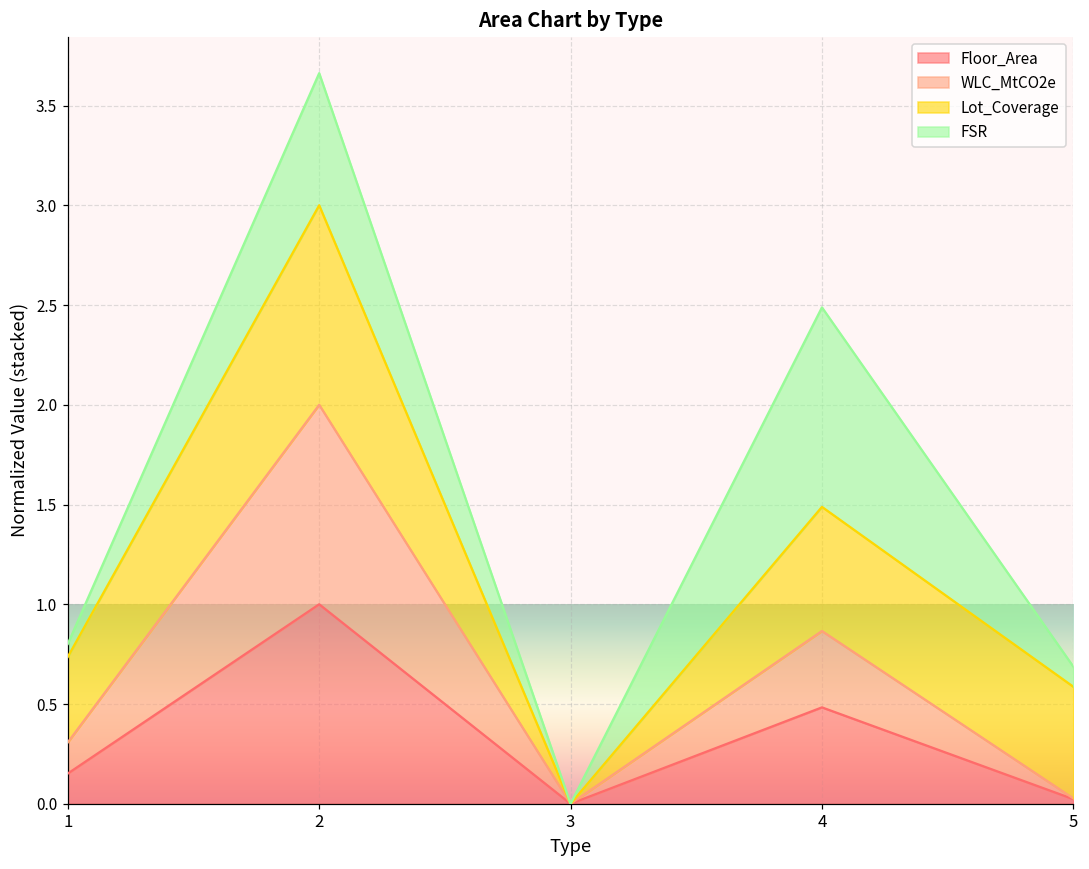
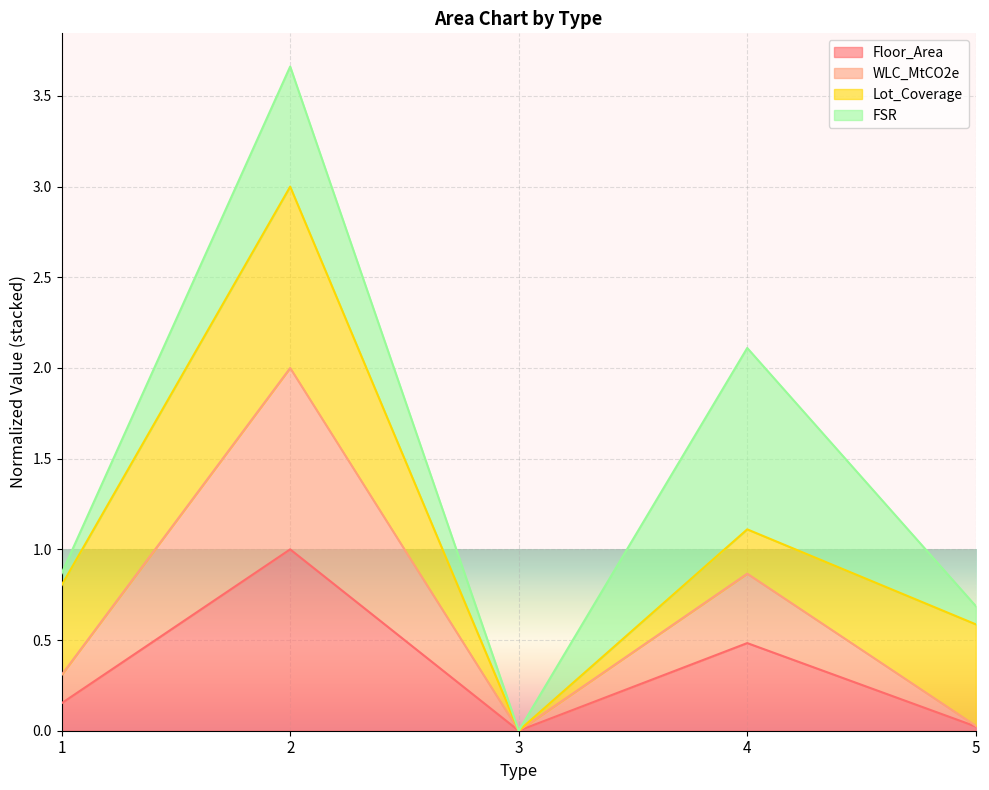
Lot_Coverage, 1: 0.43 -> 0.49
Lot_Coverage, 4: 0.62 -> 0.24
